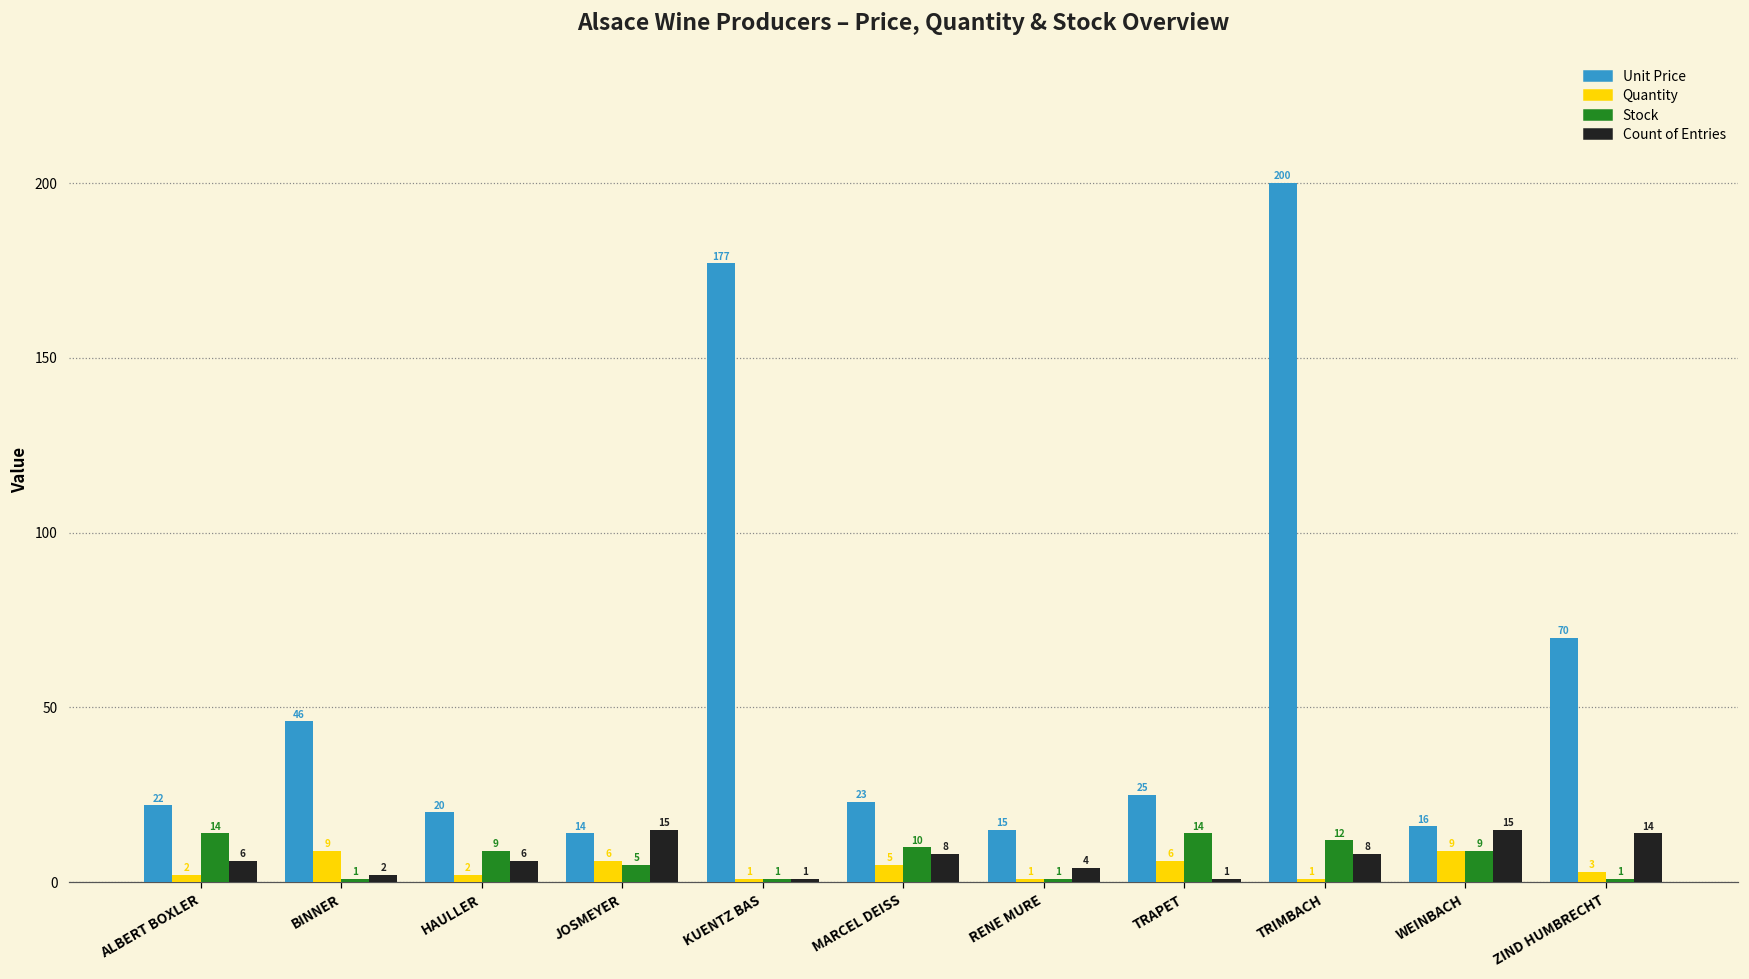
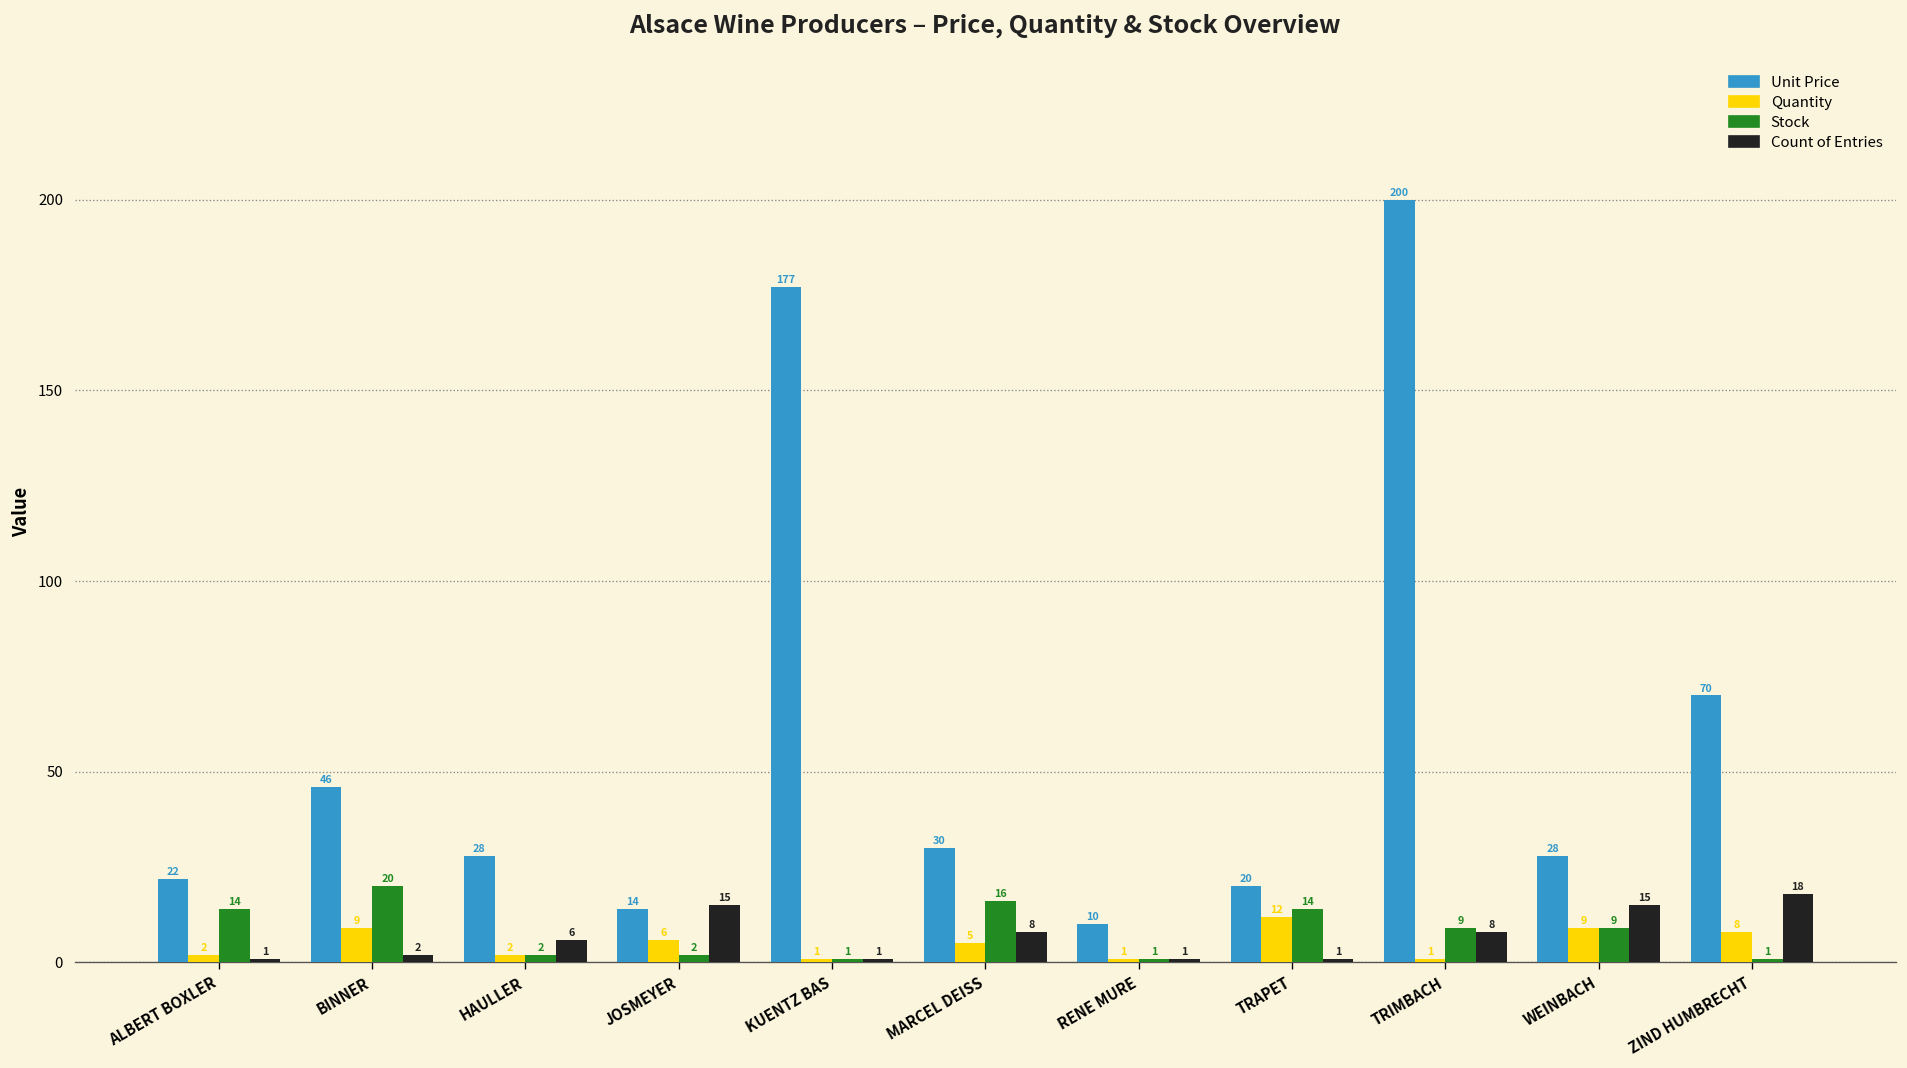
Count of Entries, ALBERT BOXLER: 6 -> 1
Stock, BINNER: 1 -> 20
Unit Price, HAULLER: 20 -> 28
Stock, HAULLER: 9 -> 2
Stock, JOSMEYER: 5 -> 2
Unit Price, MARCEL DEISS: 23 -> 30
Stock, MARCEL DEISS: 10 -> 16
Unit Price, RENE MURE: 15 -> 10
Count of Entries, RENE MURE: 4 -> 1
Unit Price, TRAPET: 25 -> 20
Quantity, TRAPET: 6 -> 12
Stock, TRIMBACH: 12 -> 9
Unit Price, WEINBACH: 16 -> 28
Quantity, ZIND HUMBRECHT: 3 -> 8
Count of Entries, ZIND HUMBRECHT: 14 -> 18
